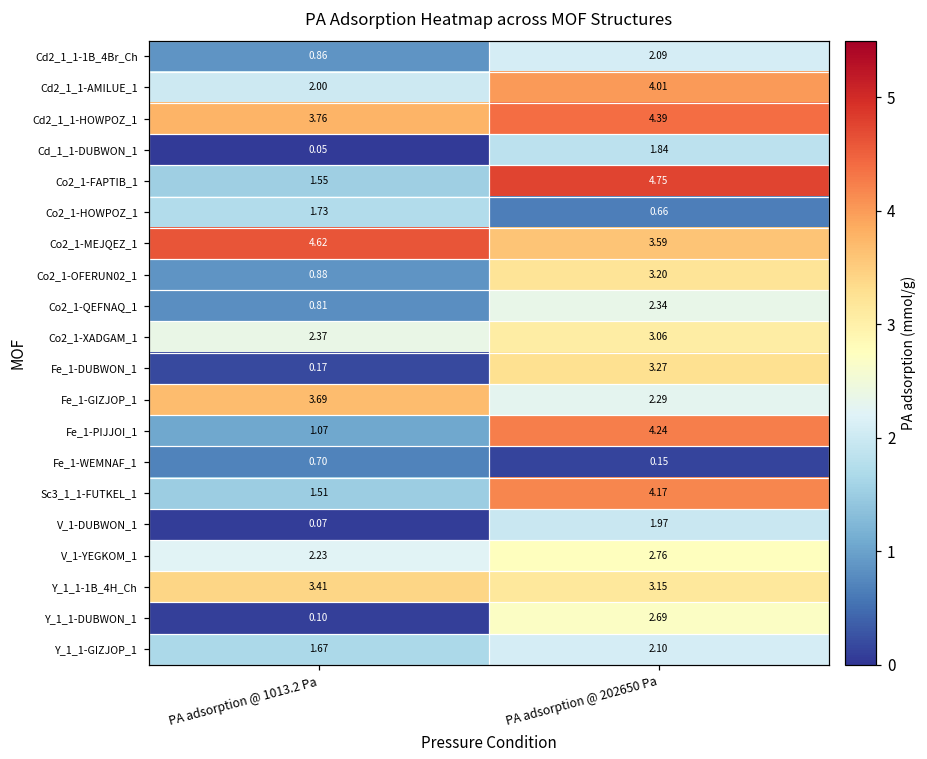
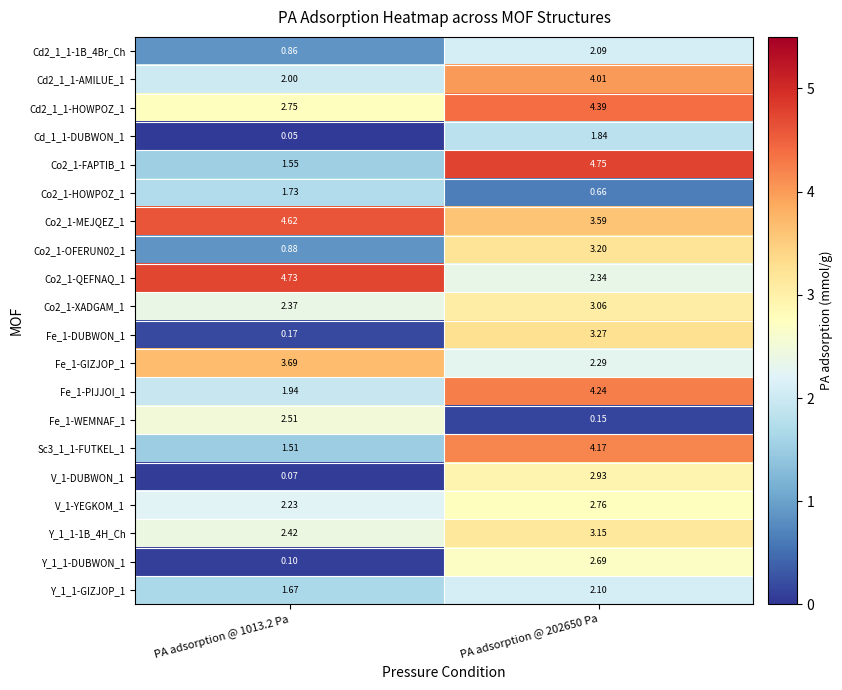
Cd2_1_1-HOWPOZ_1, PA adsorption @ 1013.2 Pa: 3.76 -> 2.75
Co2_1-QEFNAQ_1, PA adsorption @ 1013.2 Pa: 0.81 -> 4.73
Fe_1-PIJJOI_1, PA adsorption @ 1013.2 Pa: 1.07 -> 1.94
Fe_1-WEMNAF_1, PA adsorption @ 1013.2 Pa: 0.70 -> 2.51
V_1-DUBWON_1, PA adsorption @ 202650 Pa: 1.97 -> 2.93
Y_1_1-1B_4H_Ch, PA adsorption @ 1013.2 Pa: 3.41 -> 2.42
